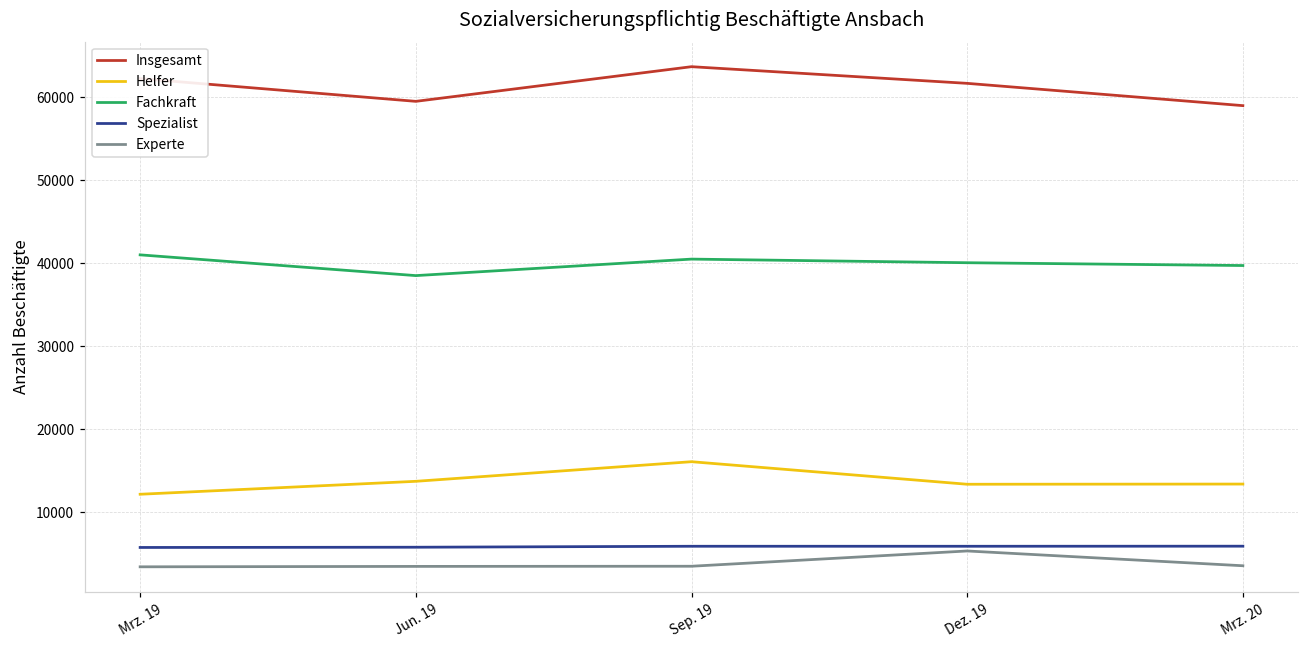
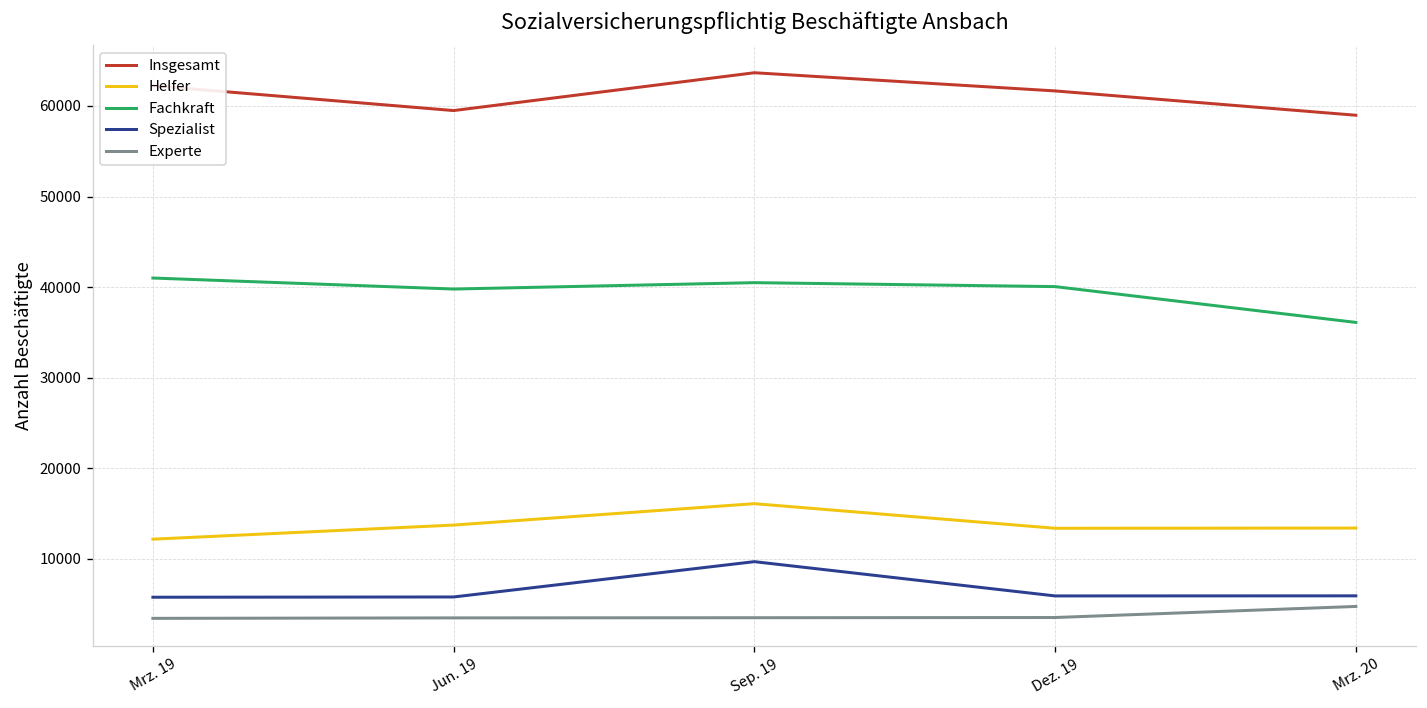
Fachkraft, Jun. 19: 39000 -> 40000
Spezialist, Sep. 19: 6000 -> 10000
Experte, Dez. 19: 5000 -> 4000
Fachkraft, Mrz. 20: 40000 -> 36000
Experte, Mrz. 20: 4000 -> 5000
